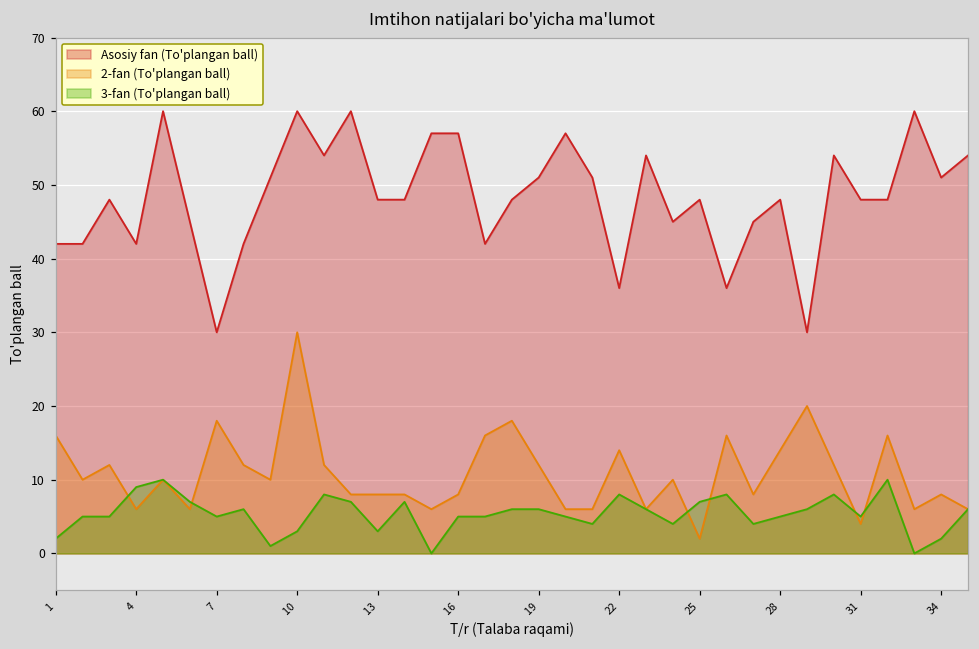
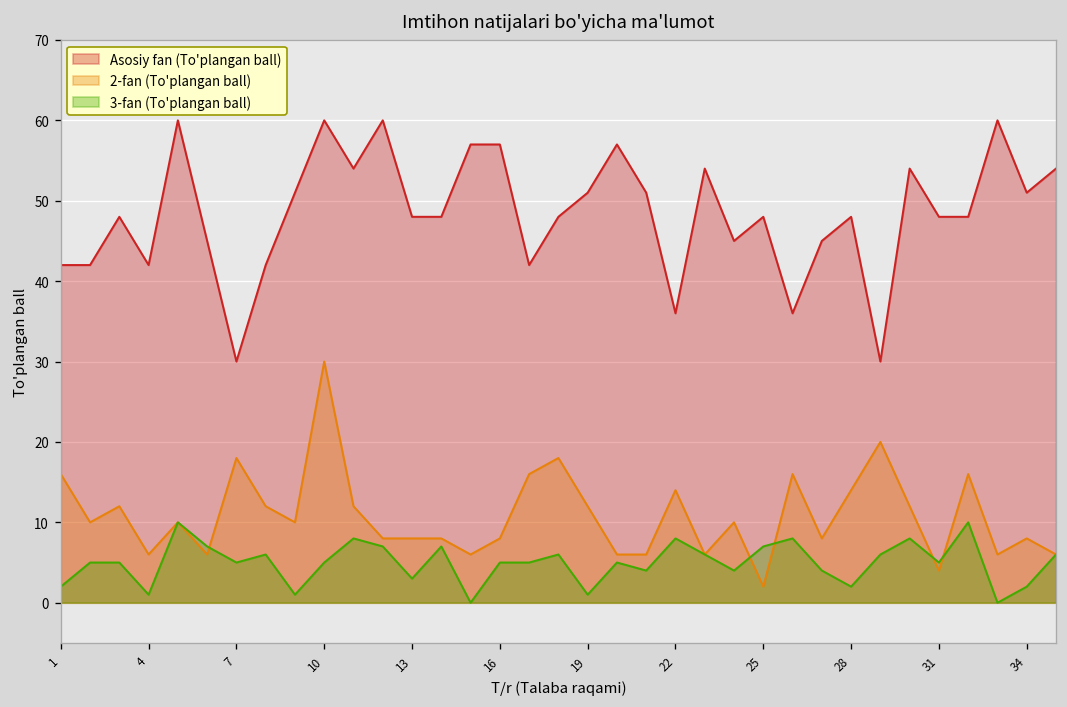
3-fan (To'plangan ball), 4: 9 -> 1
3-fan (To'plangan ball), 10: 3 -> 5
3-fan (To'plangan ball), 19: 6 -> 1
3-fan (To'plangan ball), 28: 5 -> 2
